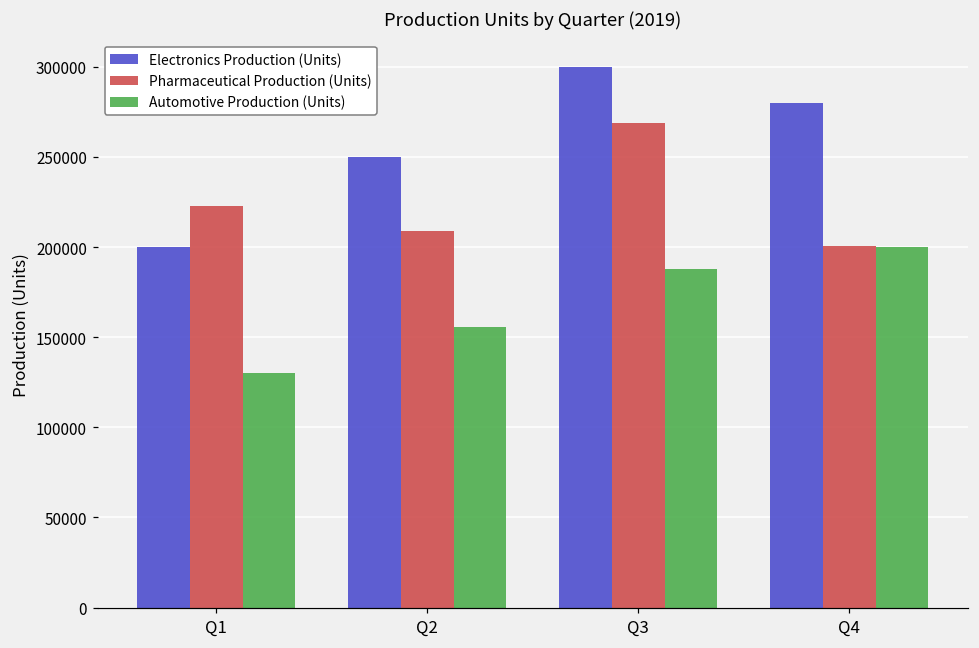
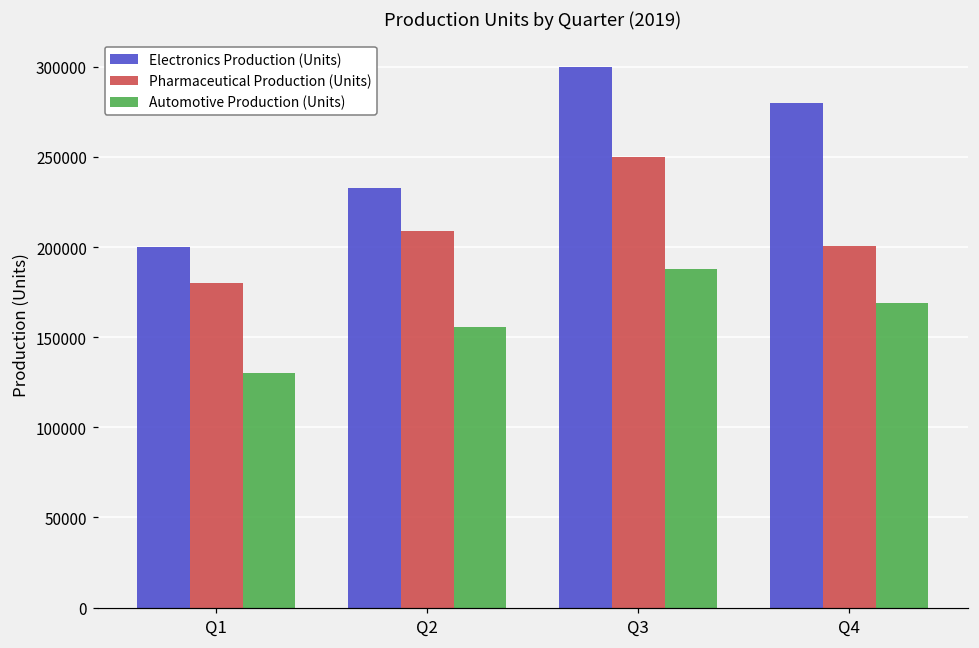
Pharmaceutical Production (Units), Q1: 223000 -> 180000
Electronics Production (Units), Q2: 250000 -> 233000
Pharmaceutical Production (Units), Q3: 269000 -> 250000
Automotive Production (Units), Q4: 200000 -> 169000
